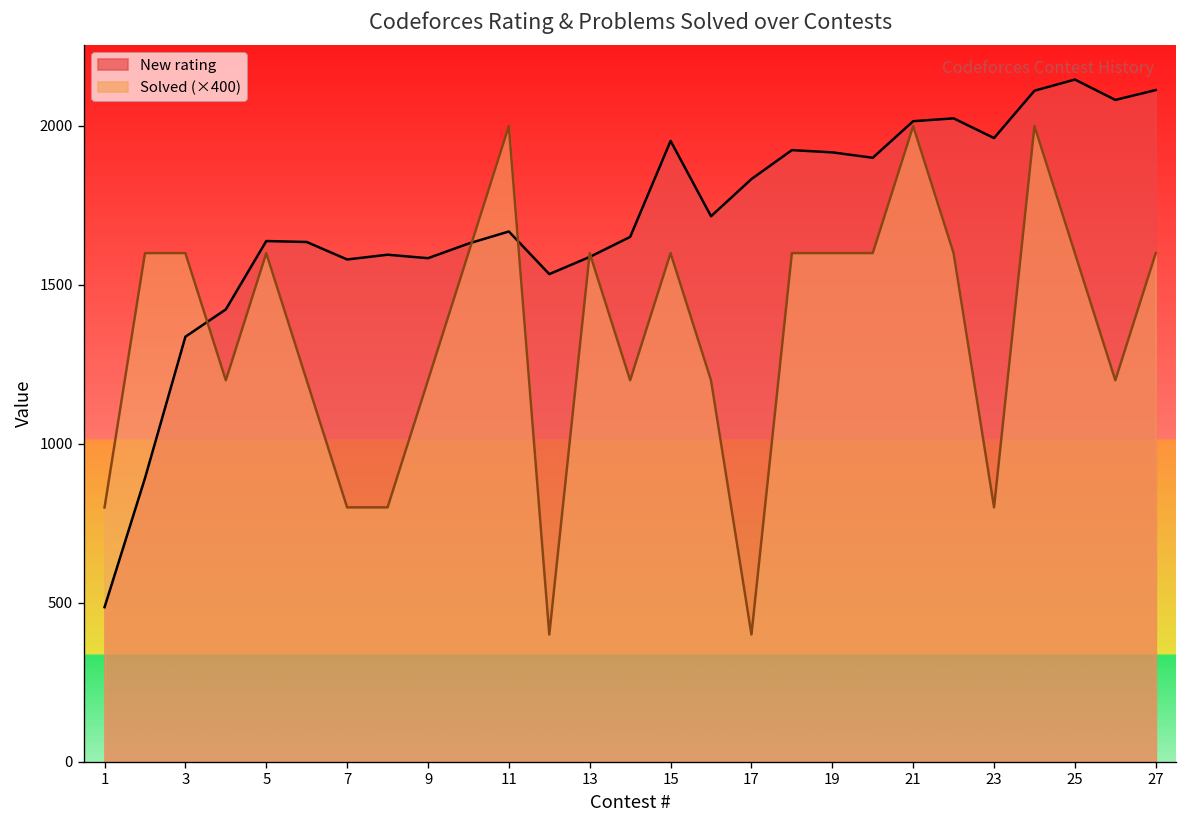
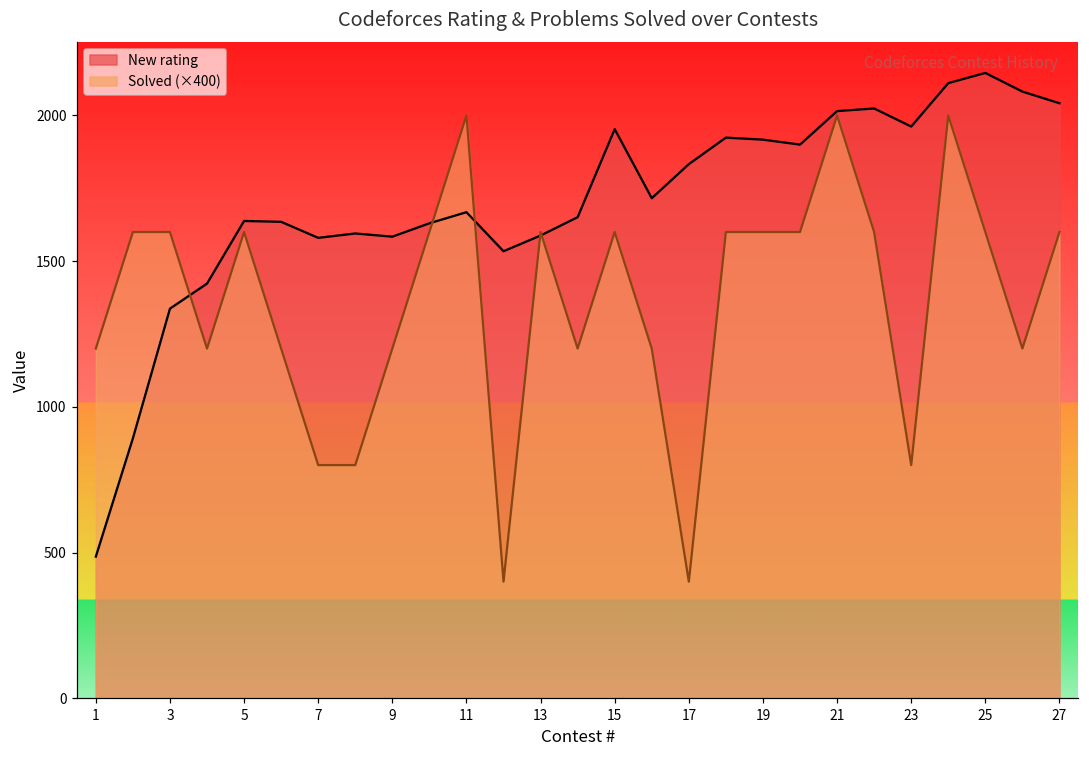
Solved (×400), 1: 800 -> 1200
New rating, 27: 2110 -> 2040
